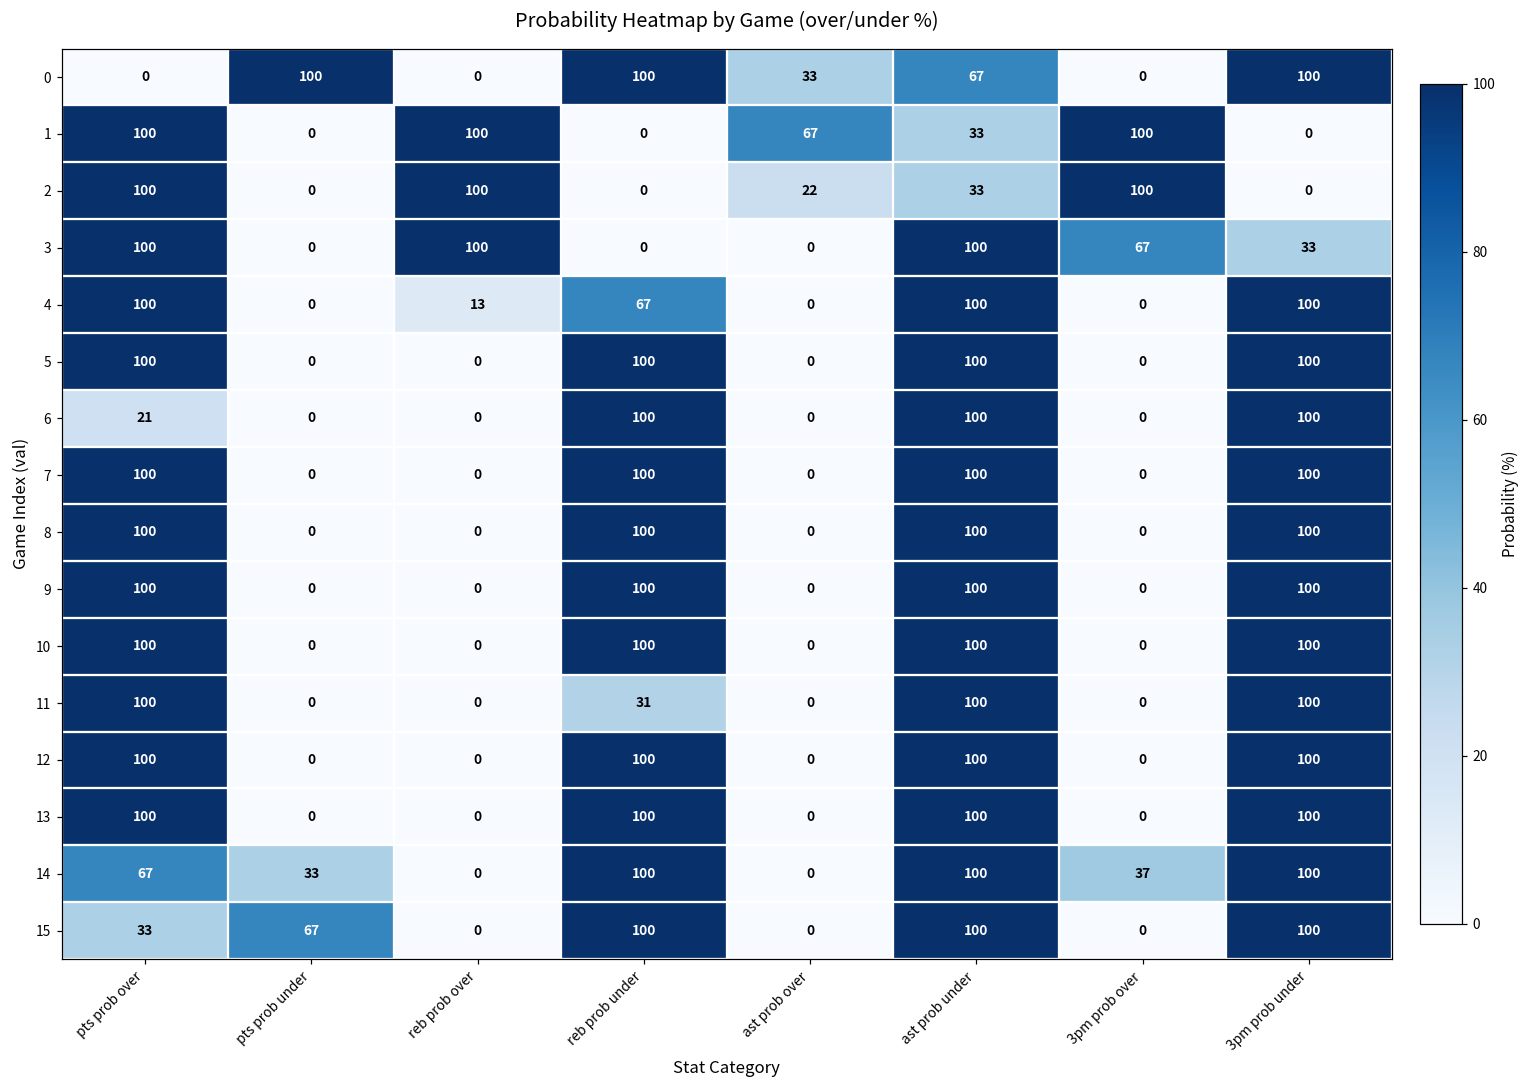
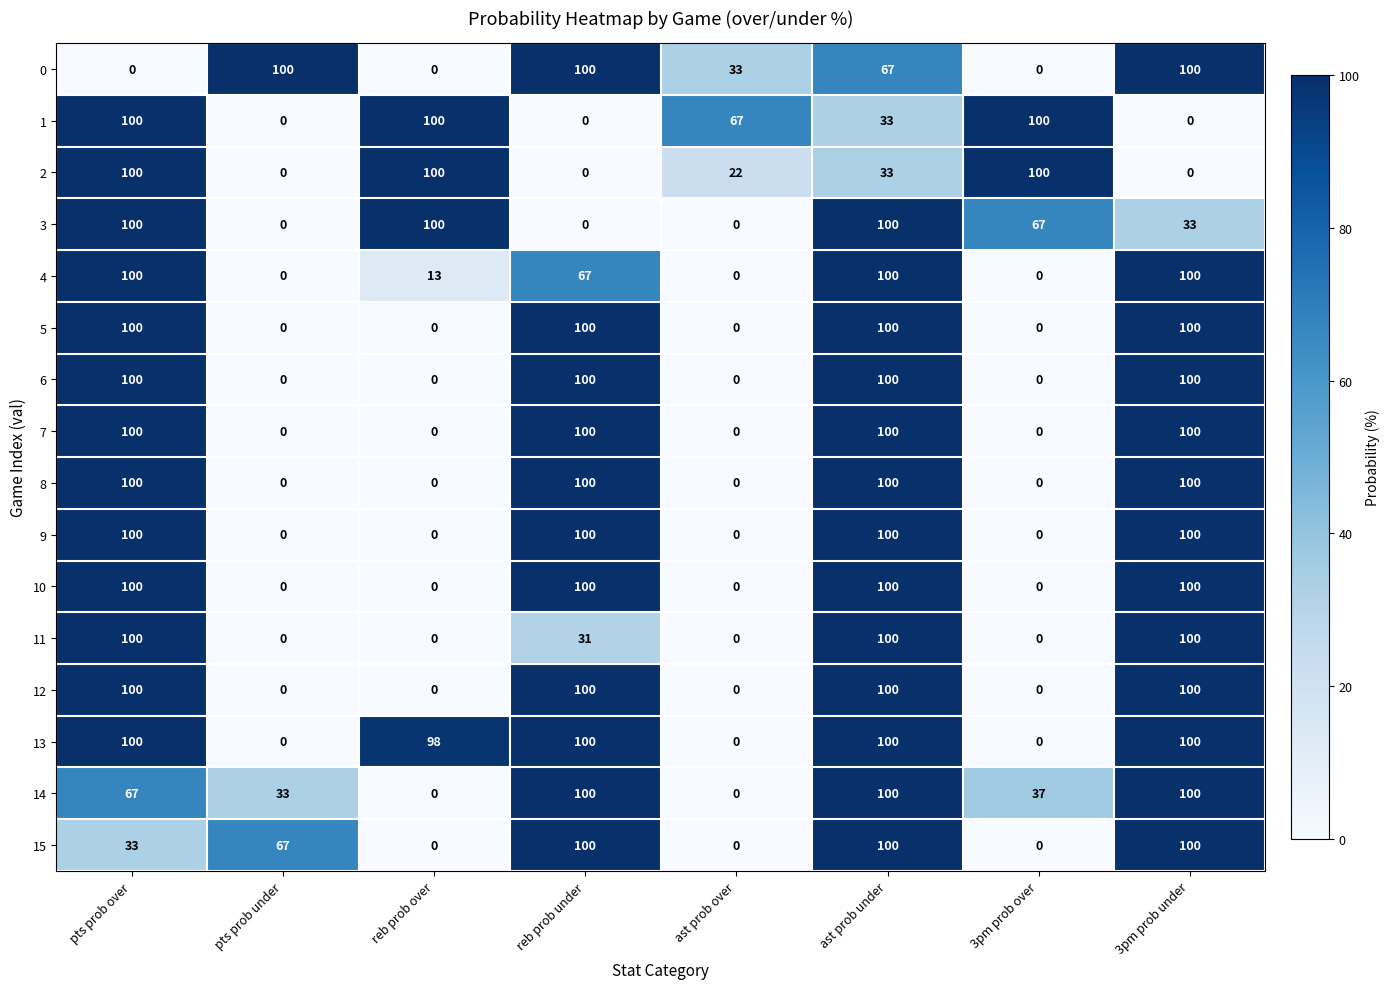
6, pts prob over: 21 -> 100
13, reb prob over: 0 -> 98
